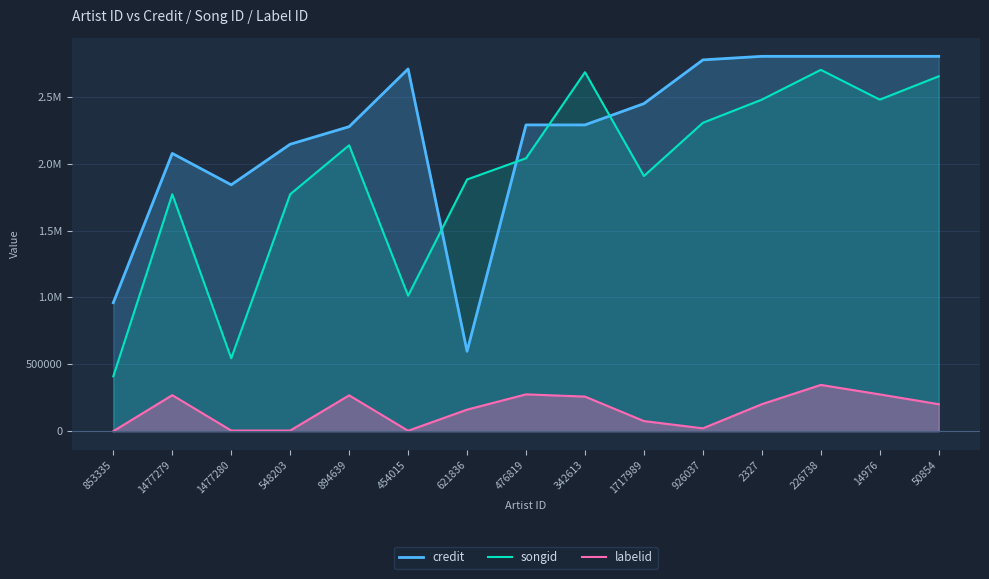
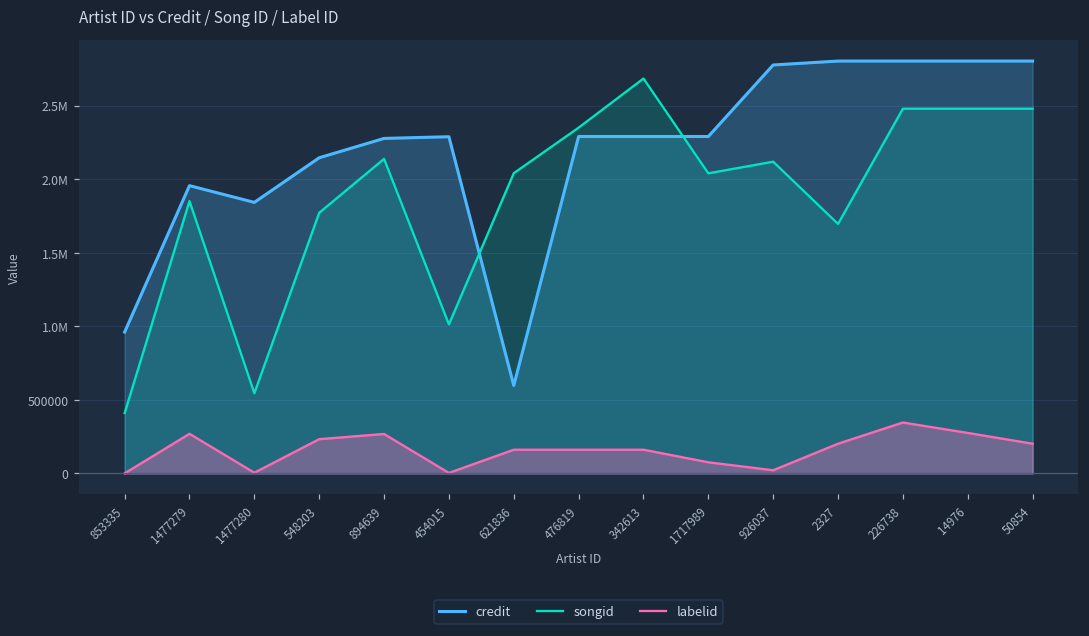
credit, 1477279: 2080000 -> 1960000
songid, 1477279: 1770000 -> 1850000
labelid, 548203: 0 -> 230000
credit, 454015: 2710000 -> 2290000
songid, 621836: 1880000 -> 2040000
songid, 476819: 2040000 -> 2350000
labelid, 476819: 280000 -> 160000
labelid, 342613: 260000 -> 160000
credit, 1717989: 2450000 -> 2290000
songid, 1717989: 1910000 -> 2040000
songid, 926037: 2310000 -> 2120000
songid, 2327: 2480000 -> 1700000
songid, 226738: 2700000 -> 2480000
songid, 50854: 2650000 -> 2480000
